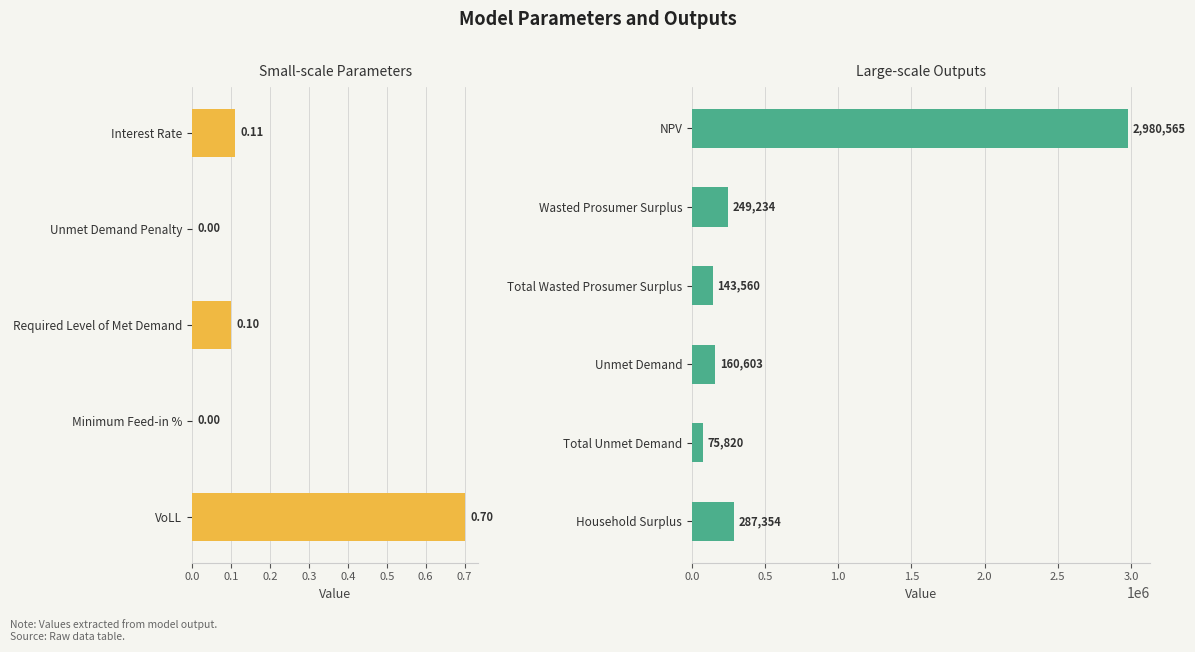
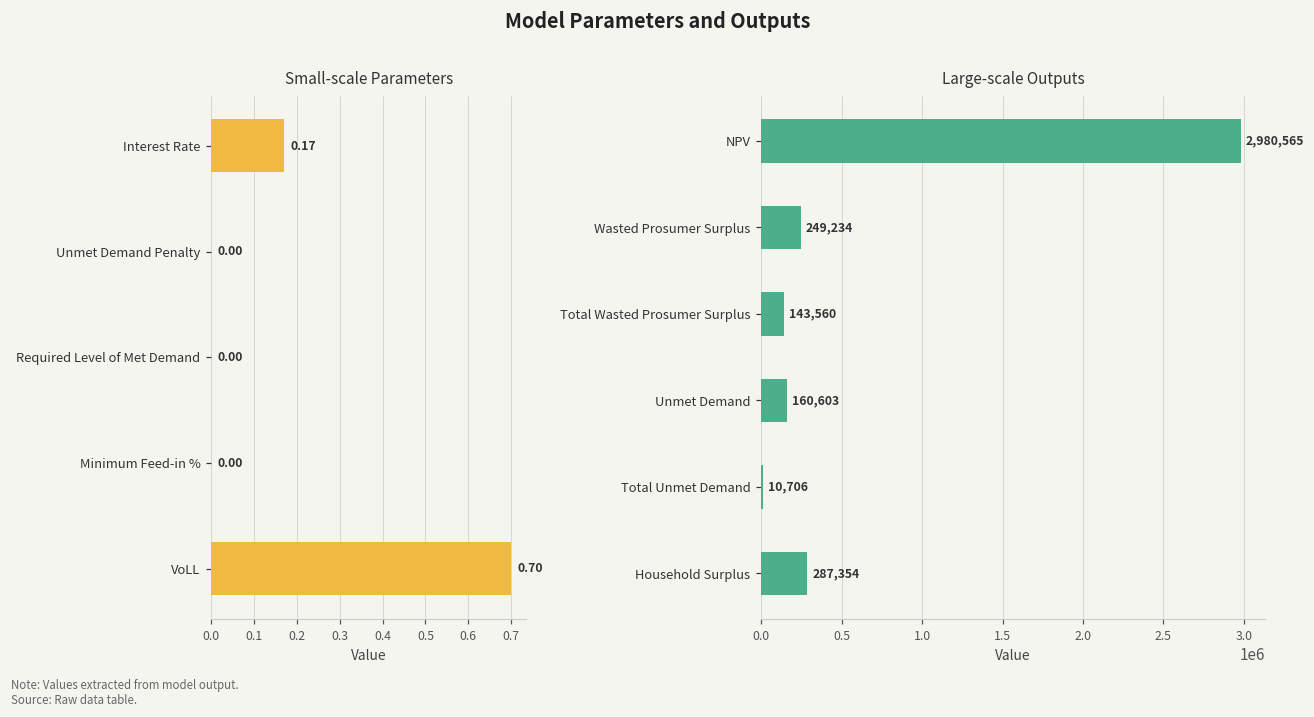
Small-scale Parameters, Interest Rate: 0.11 -> 0.17
Small-scale Parameters, Required Level of Met Demand: 0.10 -> 0.00
Large-scale Outputs, Total Unmet Demand: 75,820 -> 10,706
